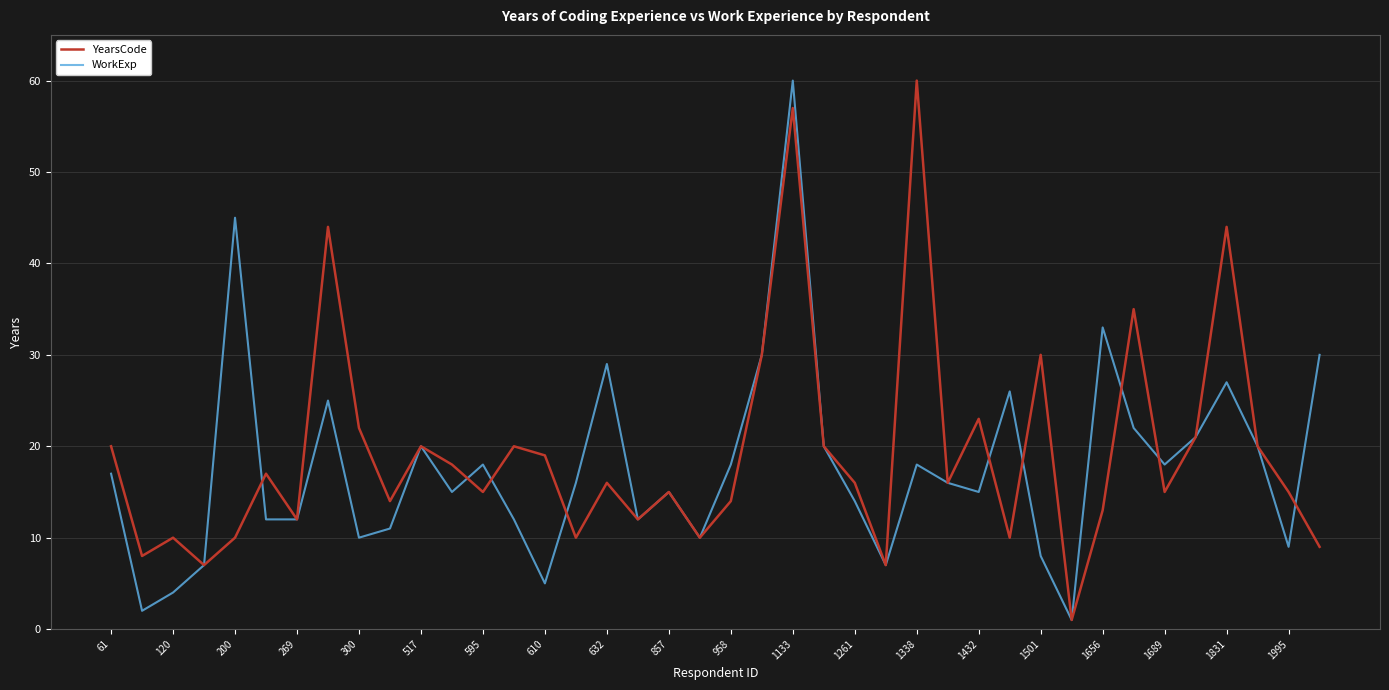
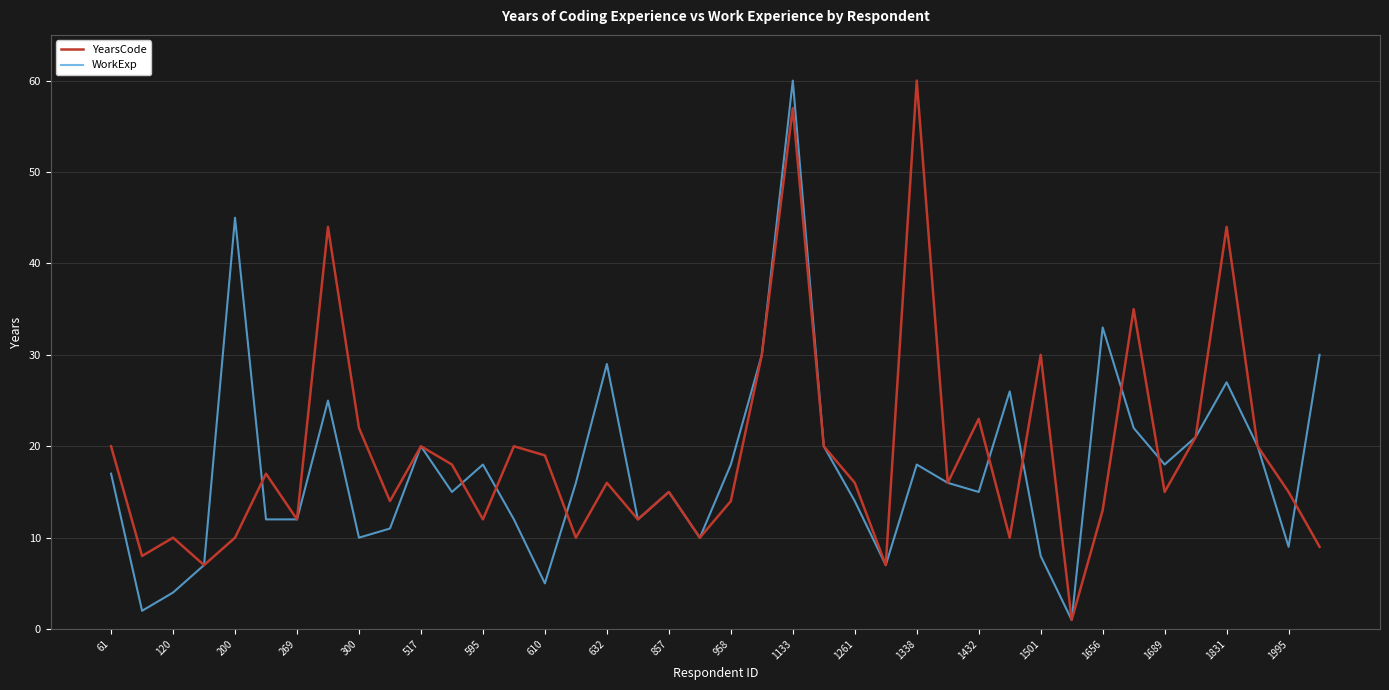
YearsCode, 595: 15 -> 12
